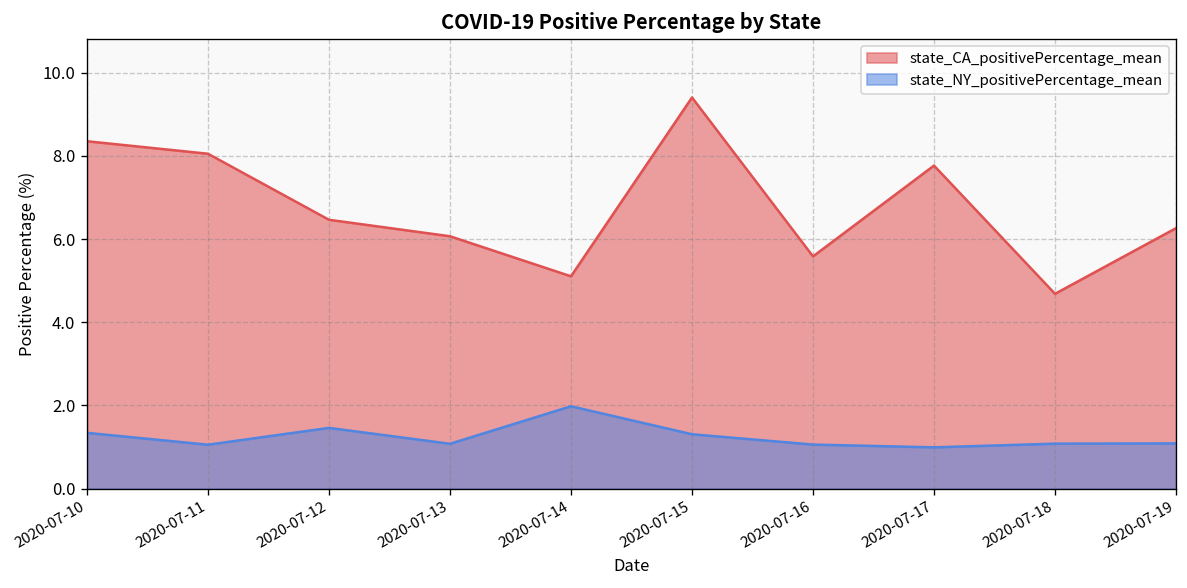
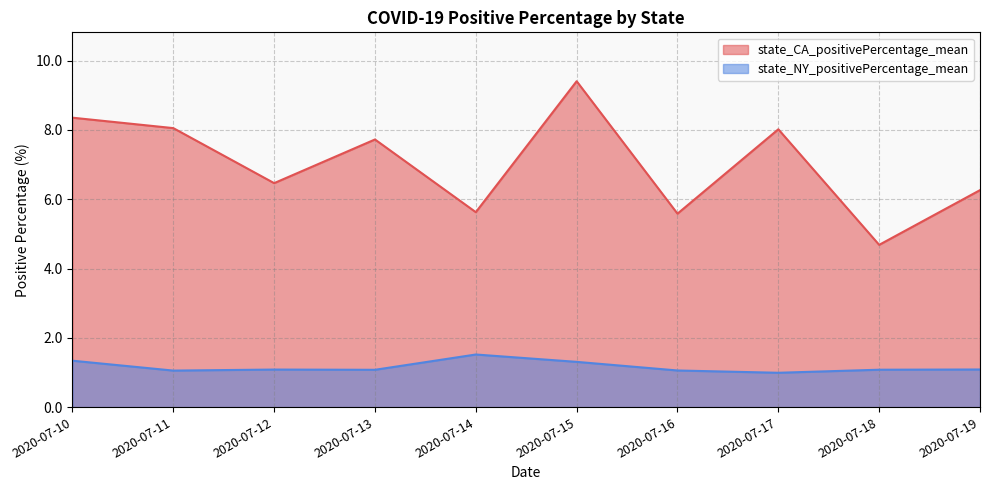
state_NY_positivePercentage_mean, 2020-07-12: 1.5 -> 1.1
state_CA_positivePercentage_mean, 2020-07-13: 6.1 -> 7.7
state_CA_positivePercentage_mean, 2020-07-14: 5.1 -> 5.6
state_NY_positivePercentage_mean, 2020-07-14: 2.0 -> 1.5
state_CA_positivePercentage_mean, 2020-07-17: 7.8 -> 8.0
